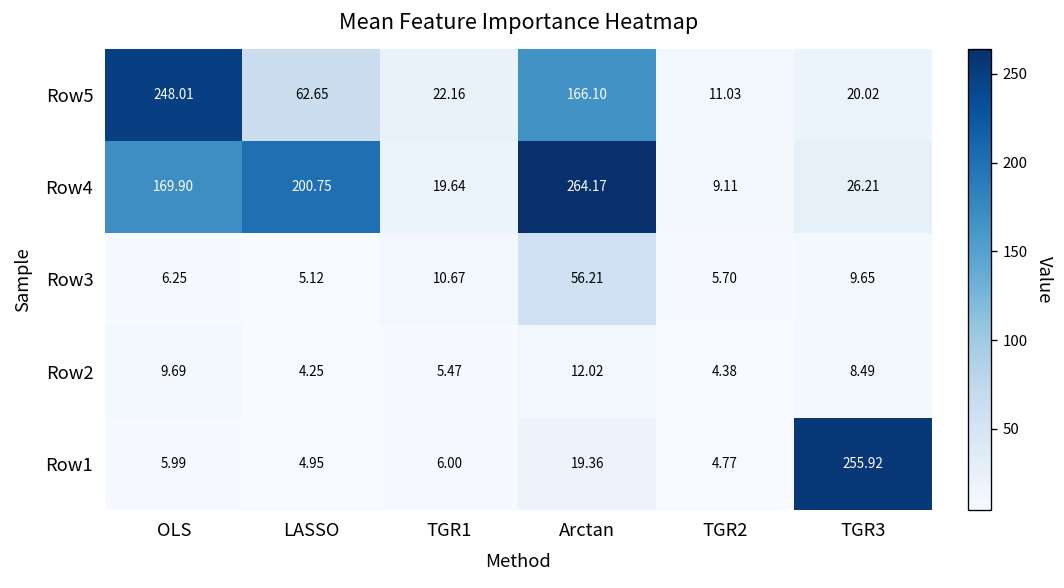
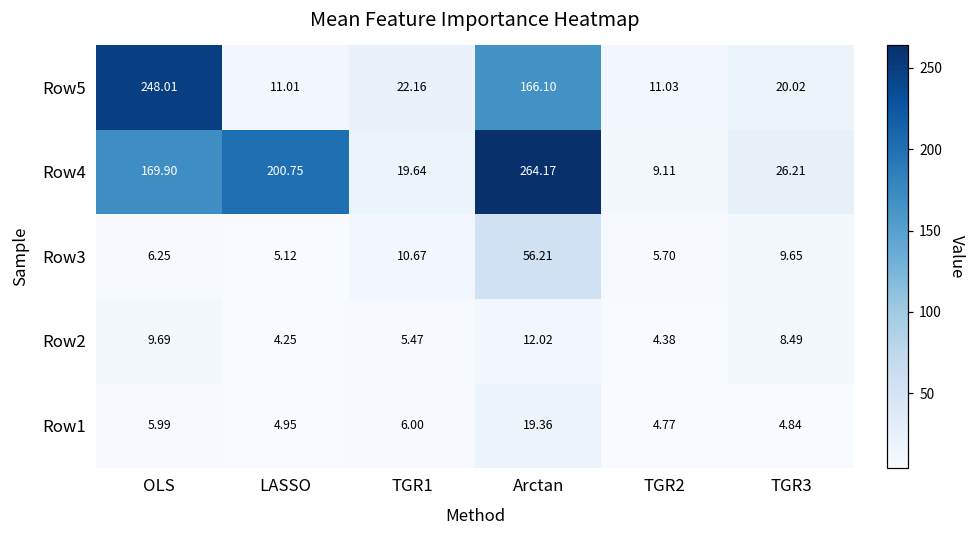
Row5, LASSO: 62.65 -> 11.01
Row1, TGR3: 255.92 -> 4.84
